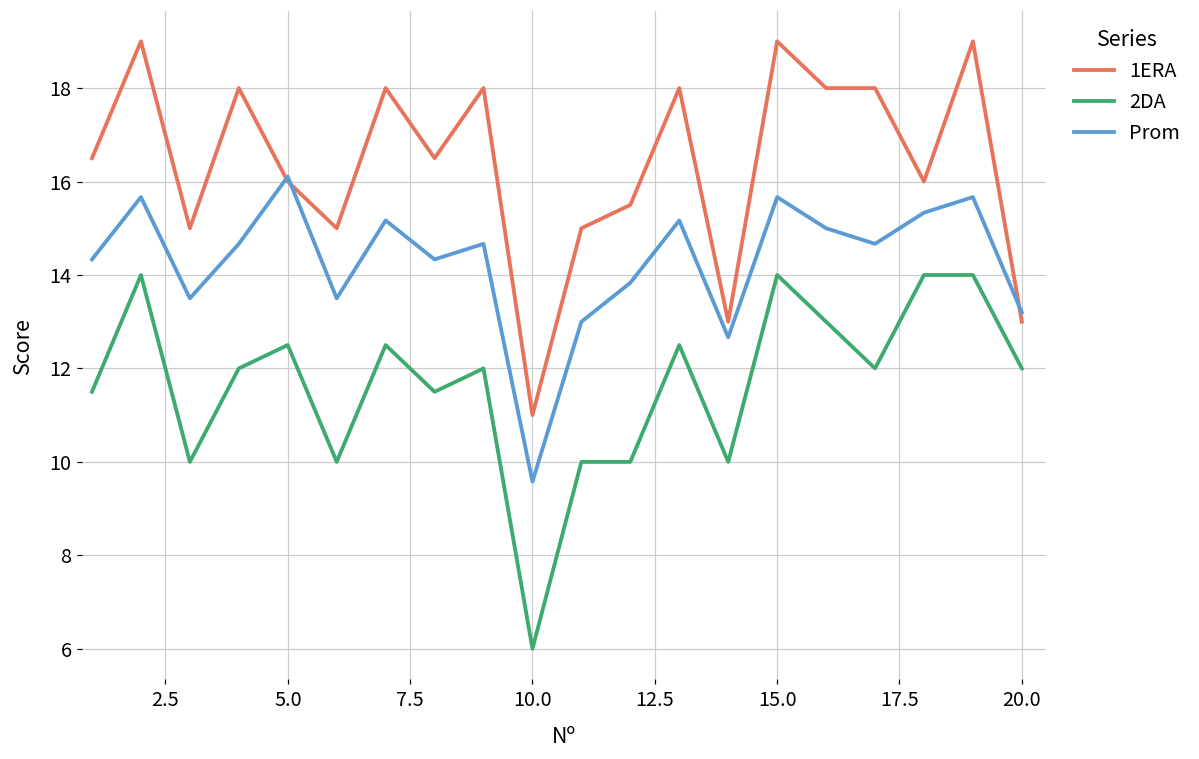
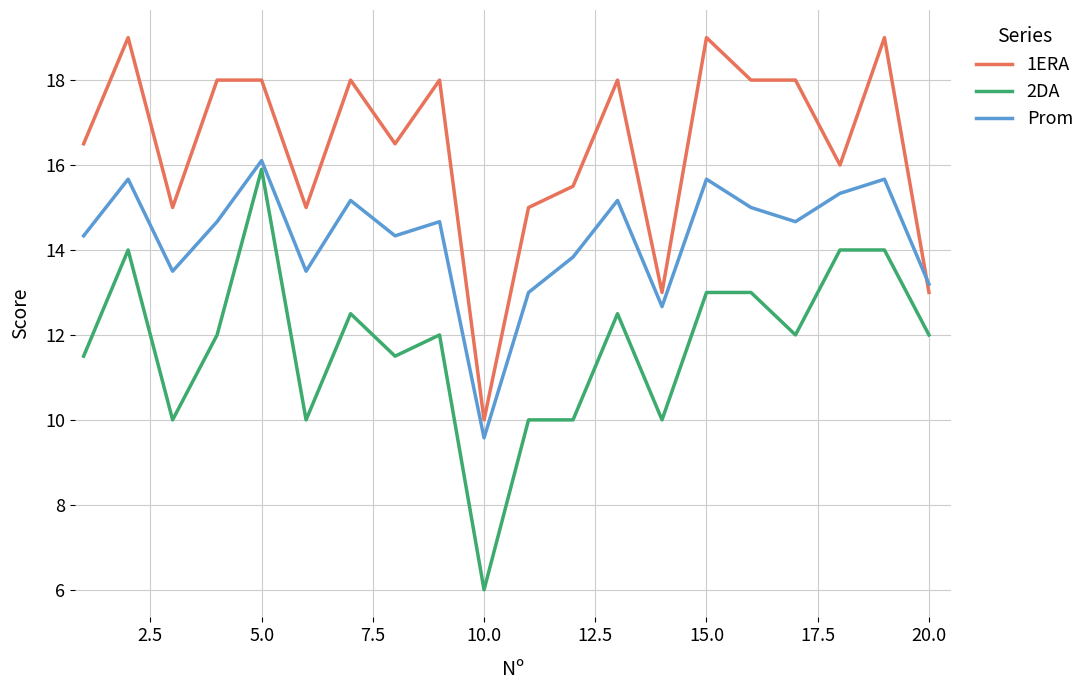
1ERA, 5.0: 16 -> 18
2DA, 5.0: 12.5 -> 15.9
1ERA, 10.0: 11 -> 10
2DA, 15.0: 14 -> 13
